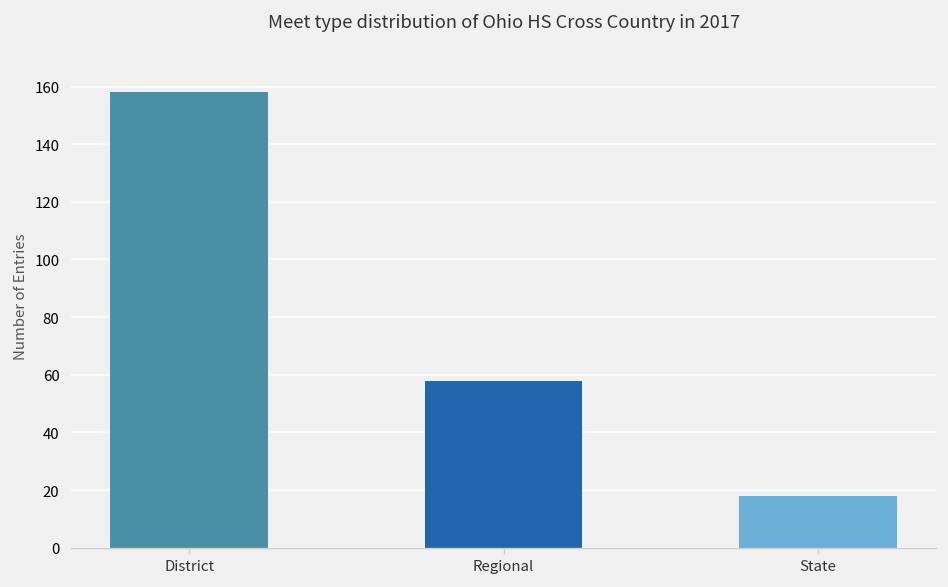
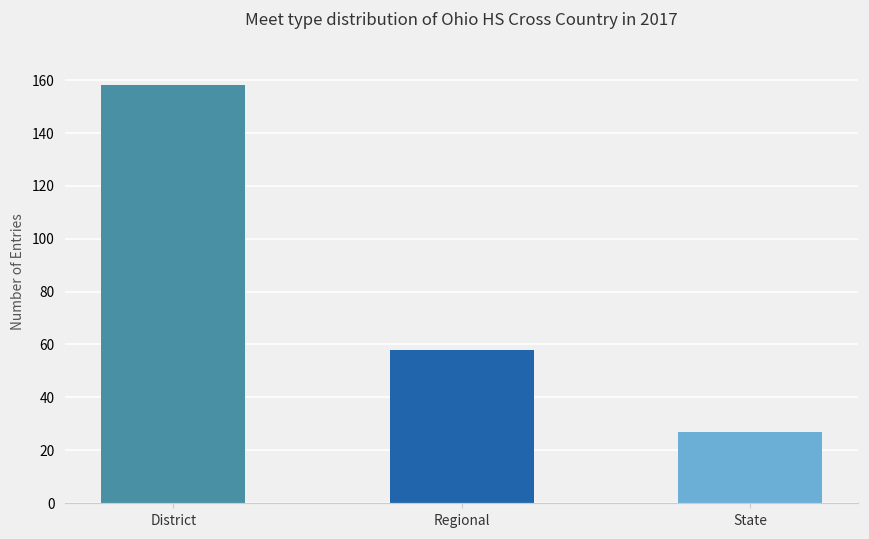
State: 18 -> 27
